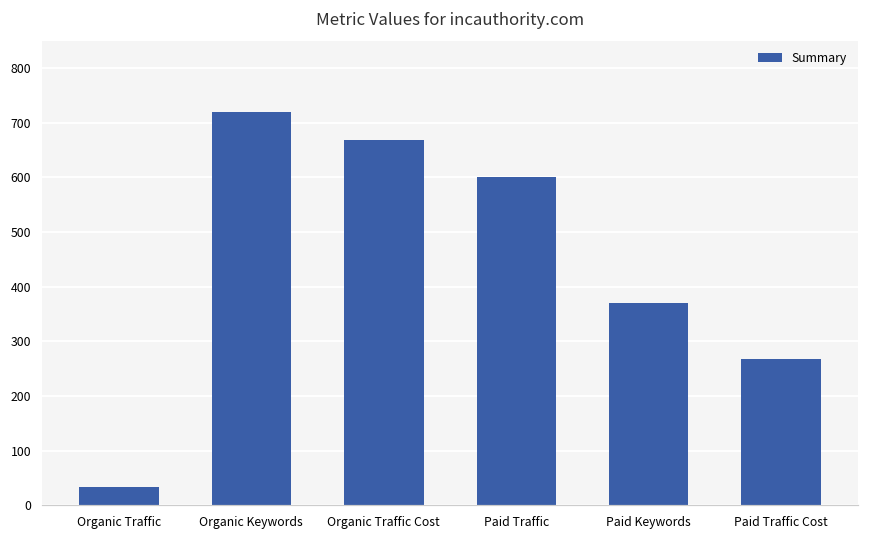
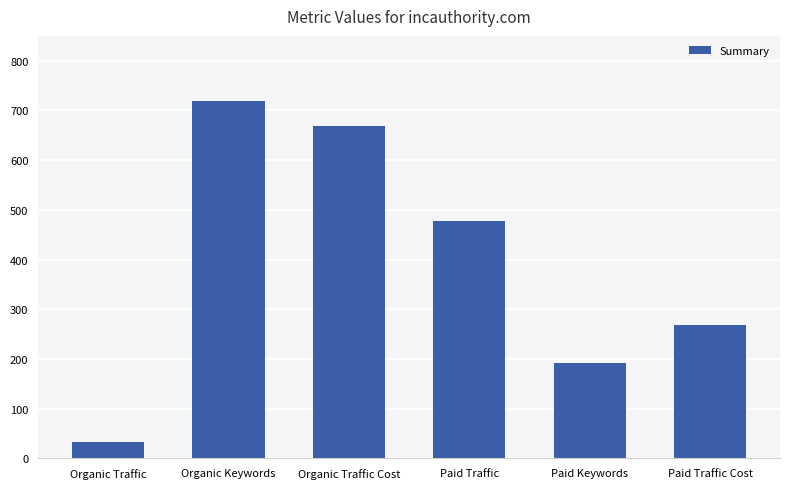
Paid Traffic: 600 -> 480
Paid Keywords: 370 -> 190
